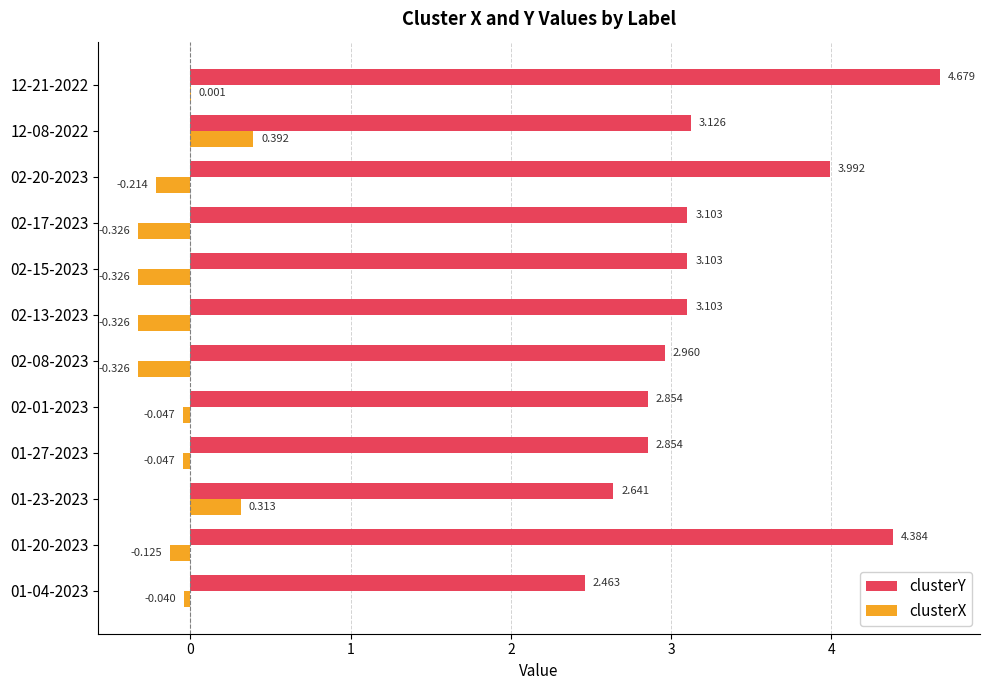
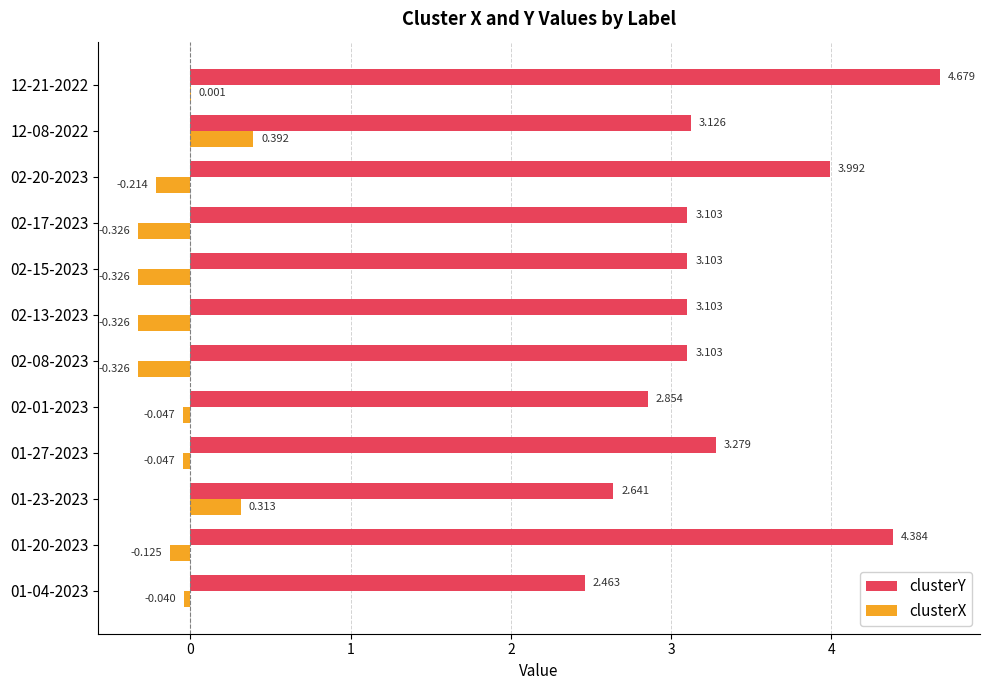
clusterY, 02-08-2023: 2.960 -> 3.103
clusterY, 01-27-2023: 2.854 -> 3.279
